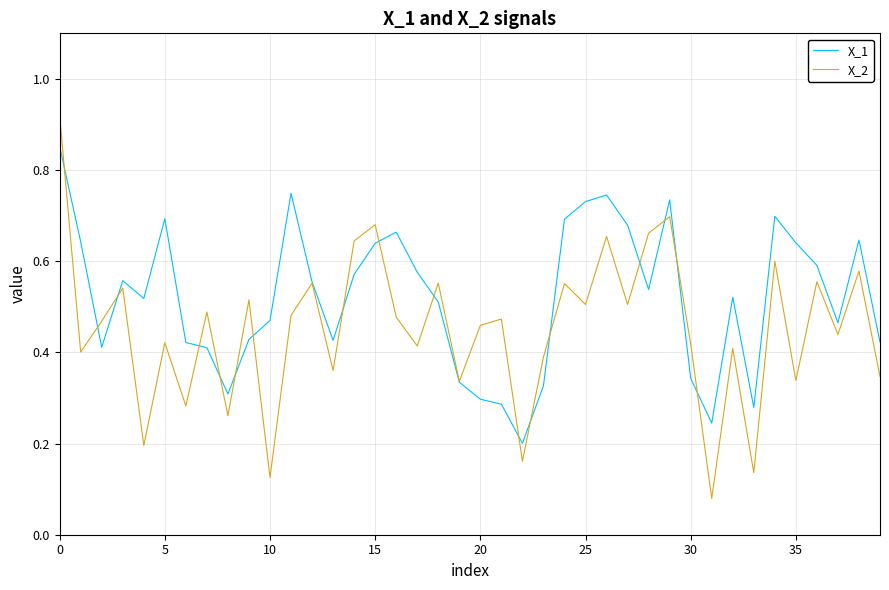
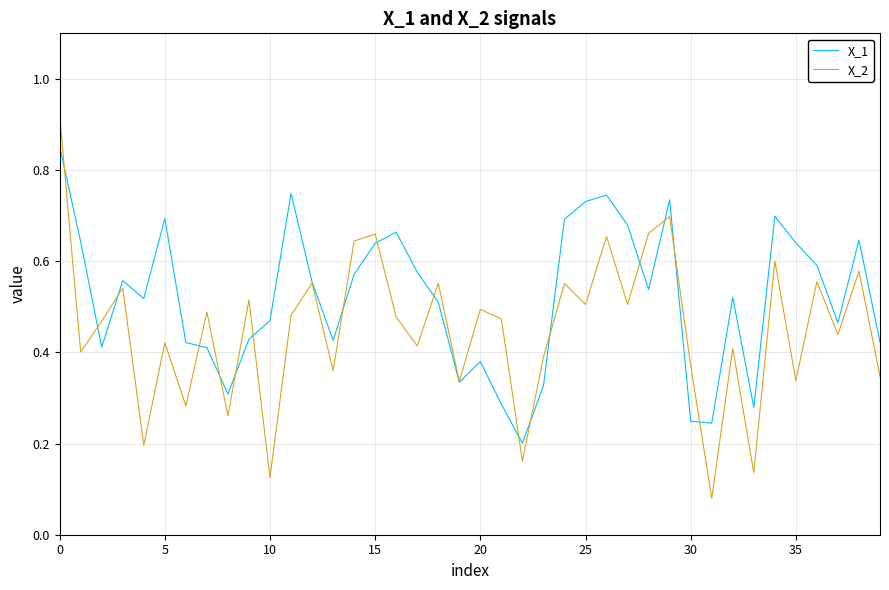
X_2, 15: 0.68 -> 0.66
X_1, 20: 0.30 -> 0.38
X_2, 20: 0.46 -> 0.49
X_1, 30: 0.34 -> 0.25
X_2, 30: 0.42 -> 0.37
